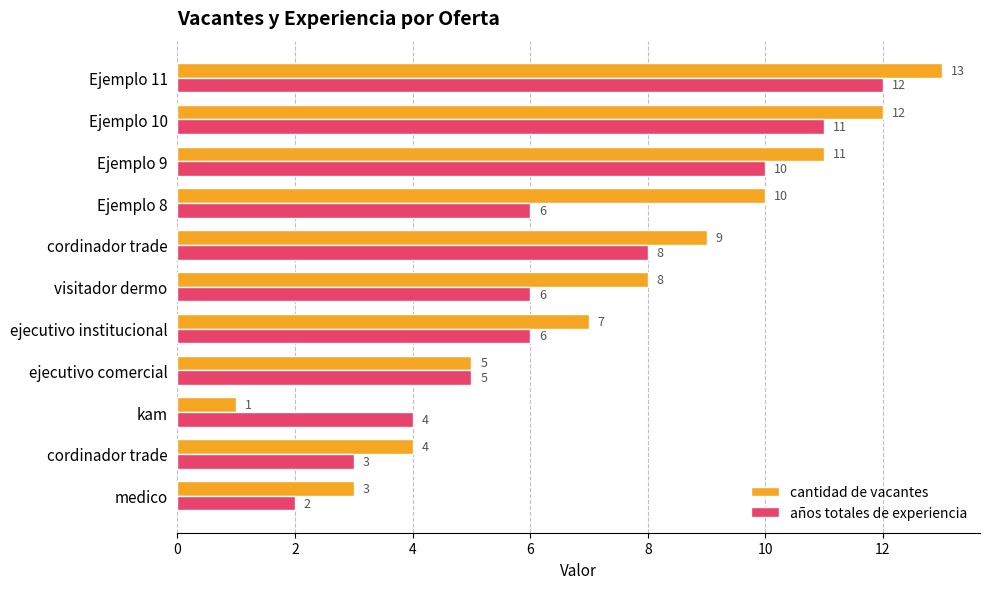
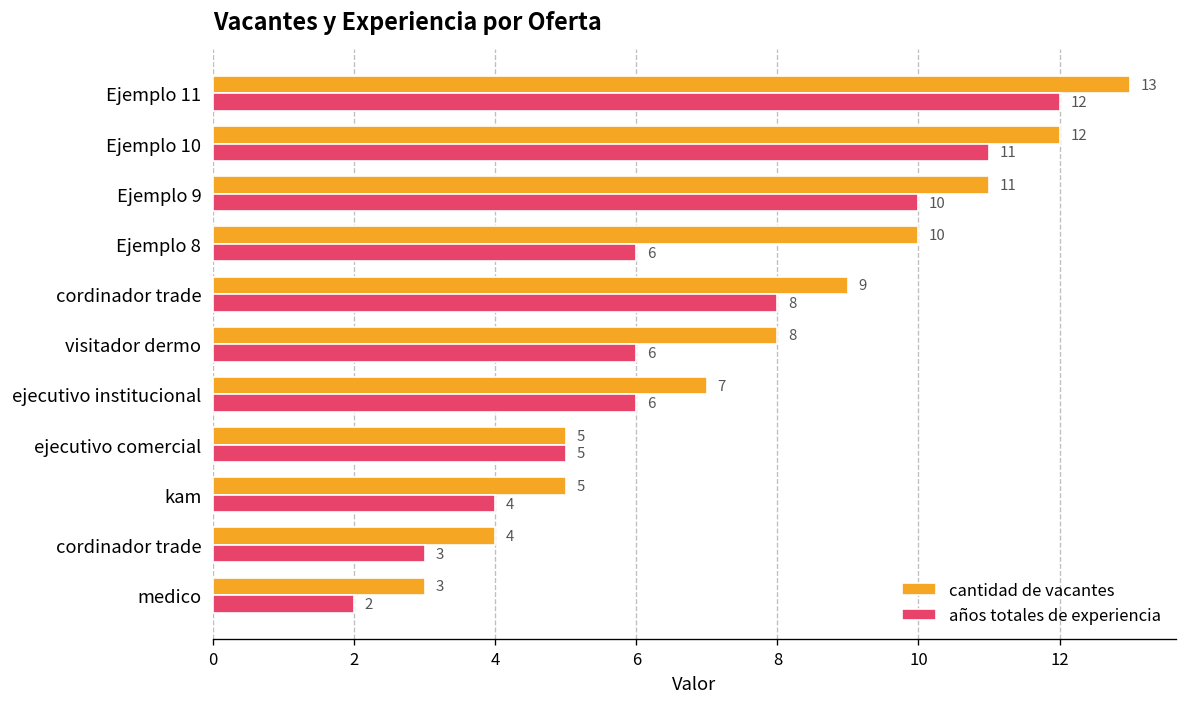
cantidad de vacantes, kam: 1 -> 5
